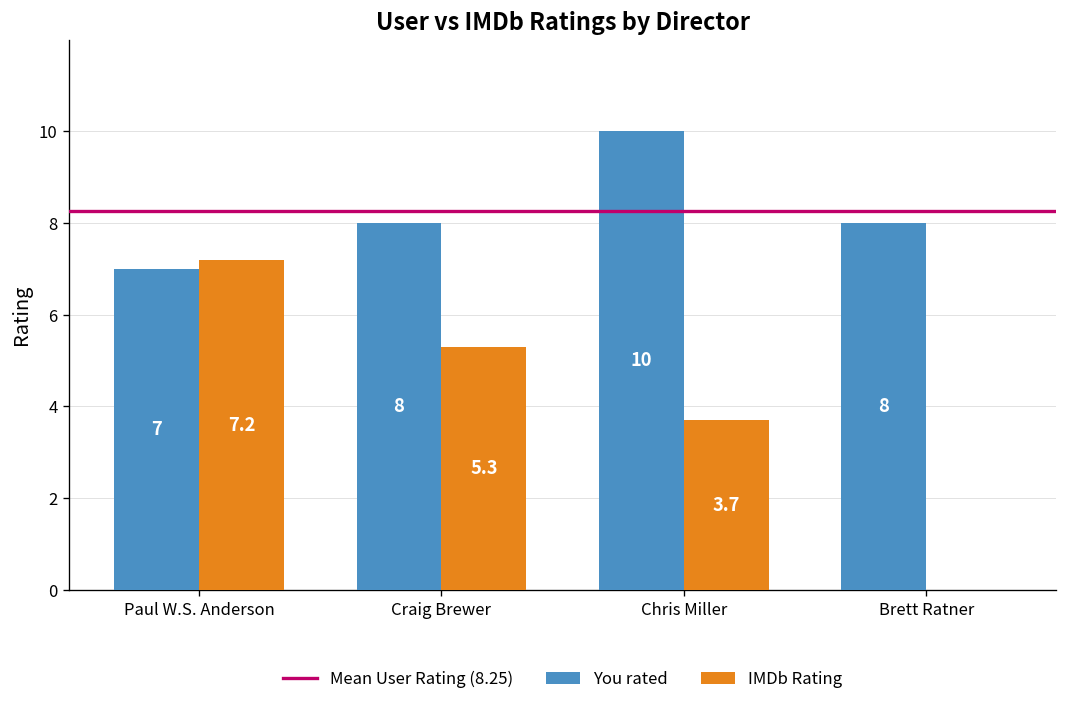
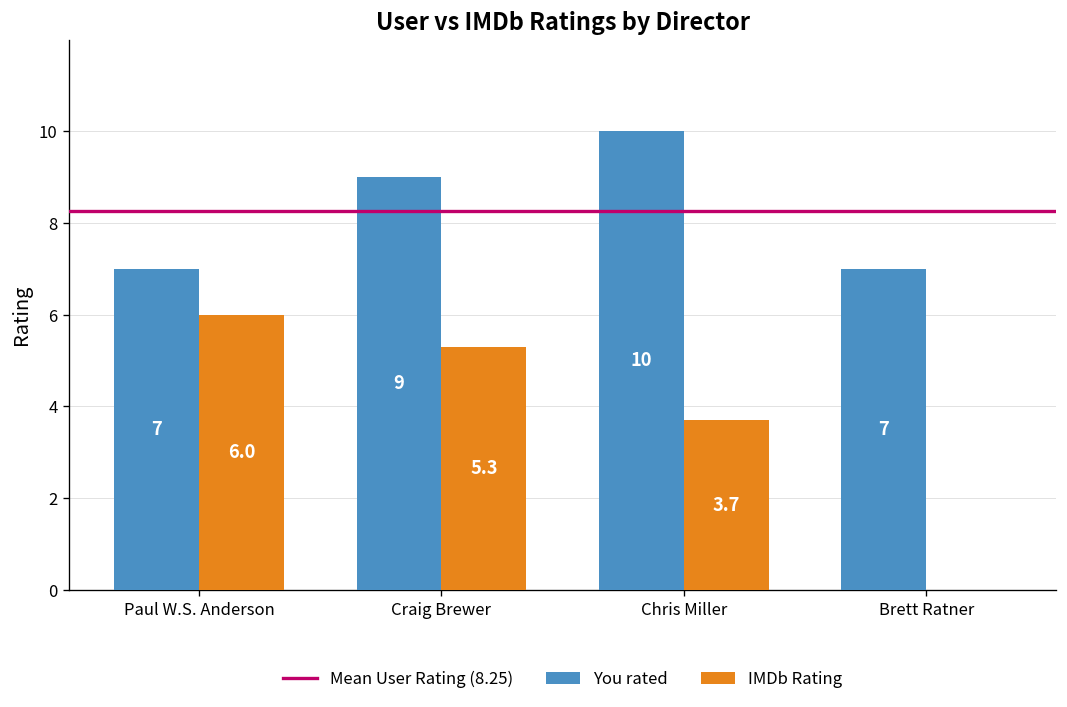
IMDb Rating, Paul W.S. Anderson: 7.2 -> 6.0
You rated, Craig Brewer: 8 -> 9
You rated, Brett Ratner: 8 -> 7
